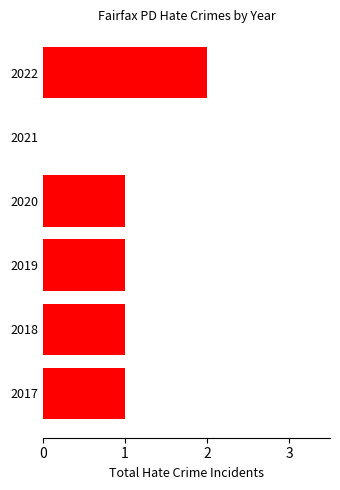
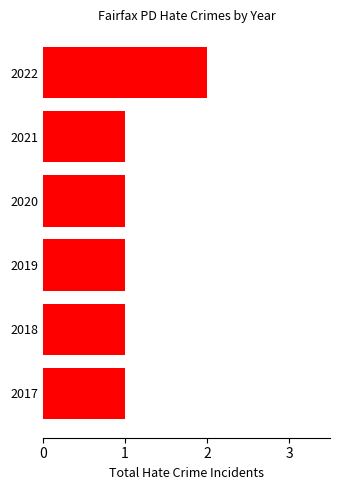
2021: 0 -> 1
